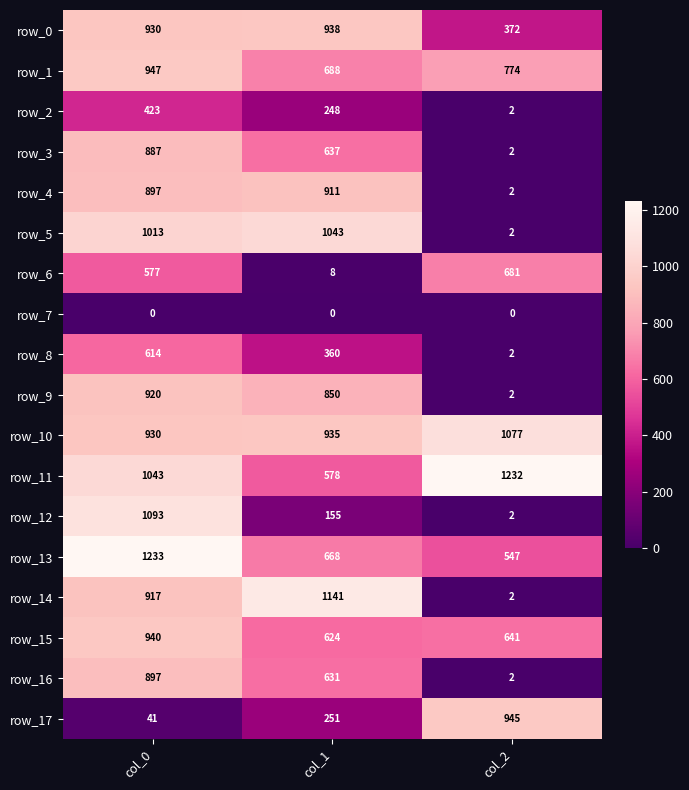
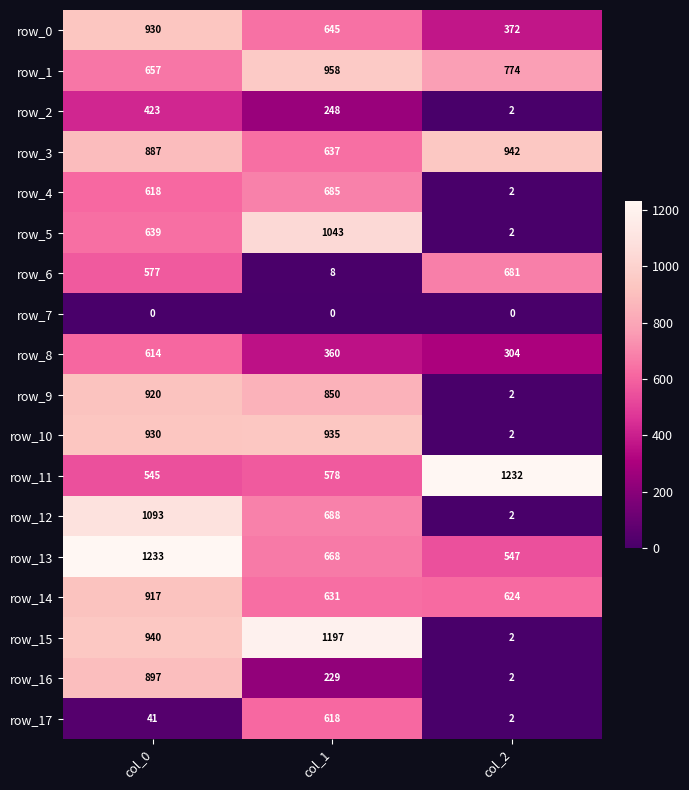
row_0, col_1: 938 -> 645
row_1, col_0: 947 -> 657
row_1, col_1: 688 -> 958
row_3, col_2: 2 -> 942
row_4, col_0: 897 -> 618
row_4, col_1: 911 -> 685
row_5, col_0: 1013 -> 639
row_8, col_2: 2 -> 304
row_10, col_2: 1077 -> 2
row_11, col_0: 1043 -> 545
row_12, col_1: 155 -> 688
row_14, col_1: 1141 -> 631
row_14, col_2: 2 -> 624
row_15, col_1: 624 -> 1197
row_15, col_2: 641 -> 2
row_16, col_1: 631 -> 229
row_17, col_1: 251 -> 618
row_17, col_2: 945 -> 2
